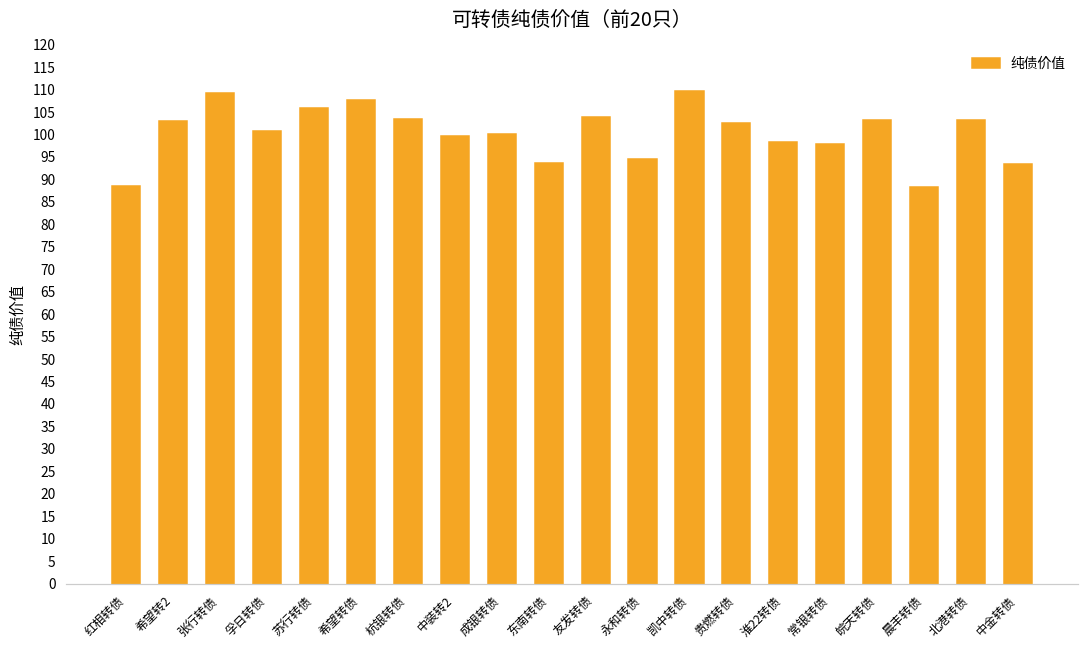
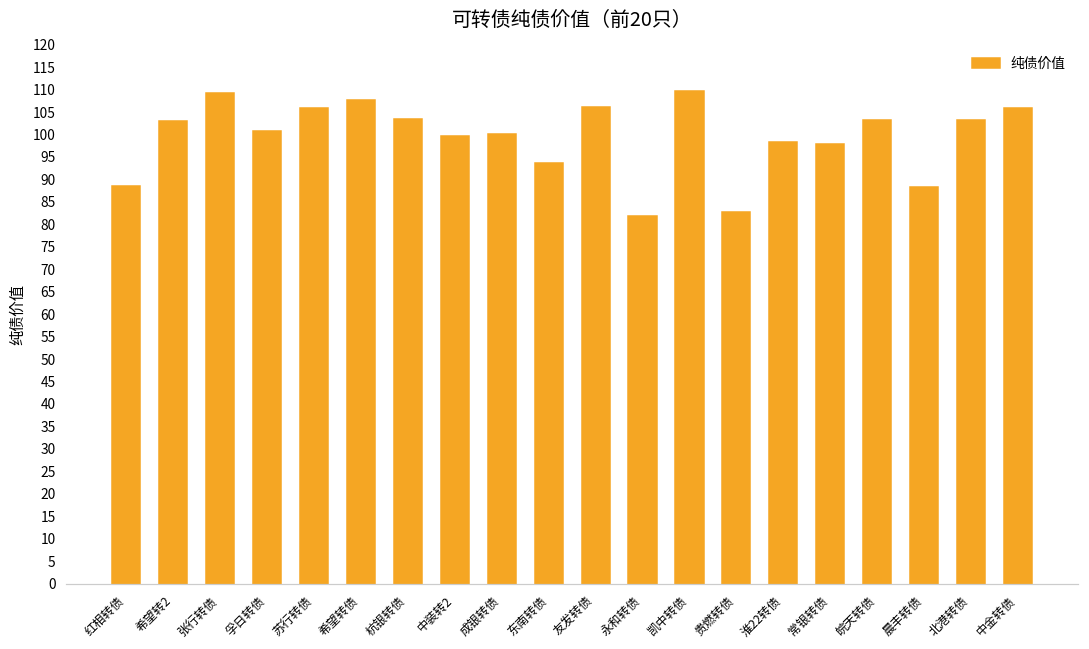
友发转债: 104 -> 106
永和转债: 95 -> 82
贵燃转债: 103 -> 83
中金转债: 93 -> 106
